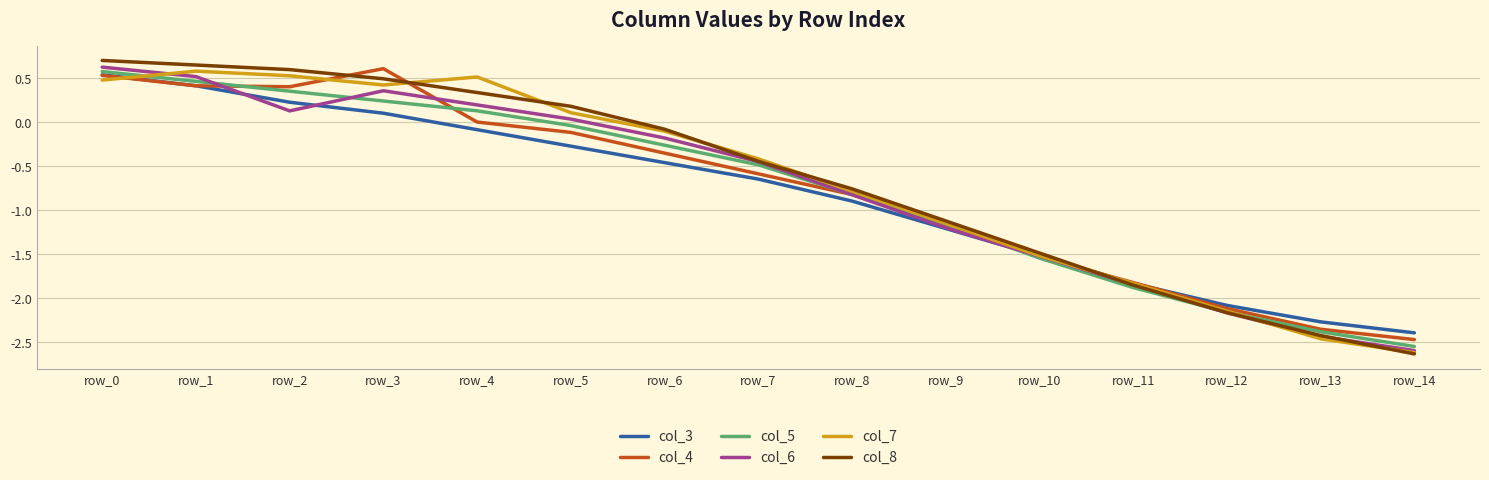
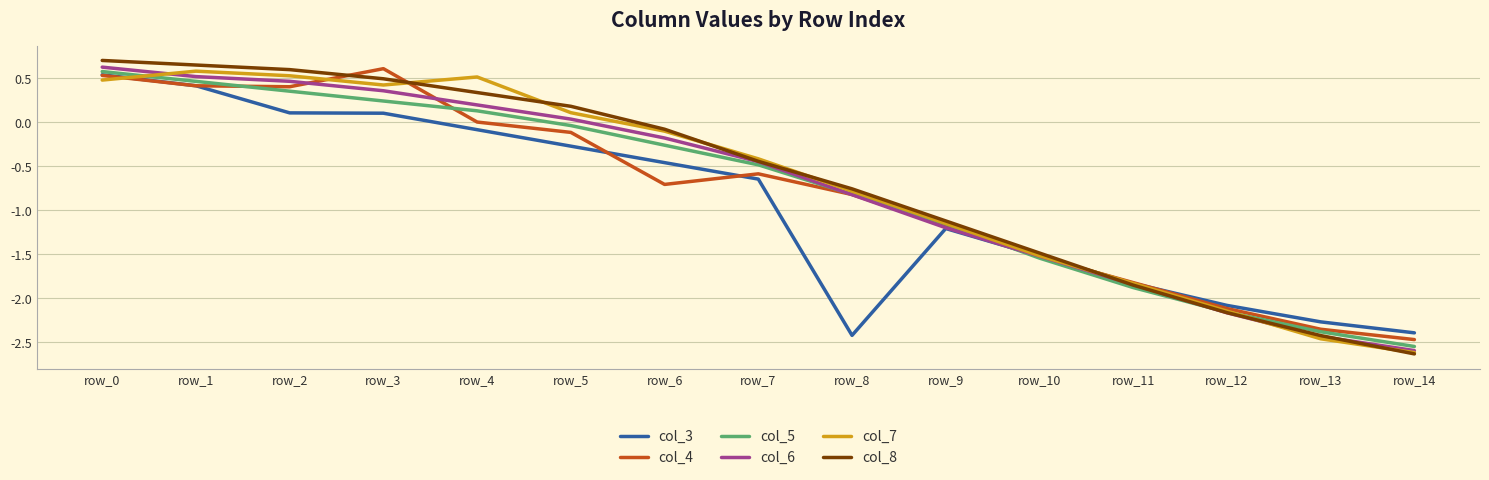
col_3, row_2: 0.2 -> 0.1
col_6, row_2: 0.1 -> 0.5
col_4, row_6: -0.4 -> -0.7
col_3, row_8: -0.9 -> -2.4
